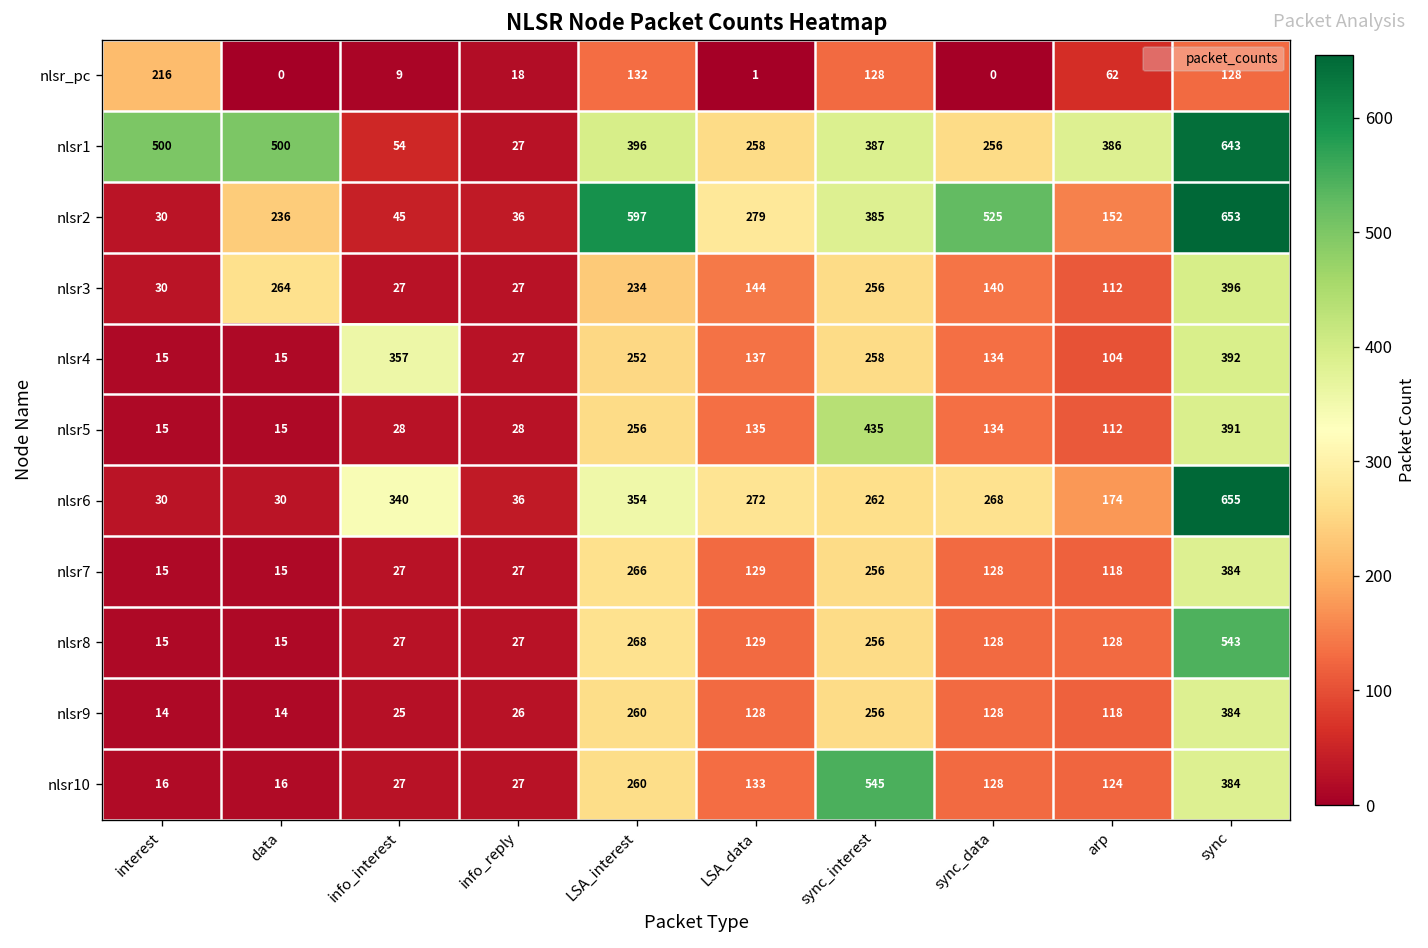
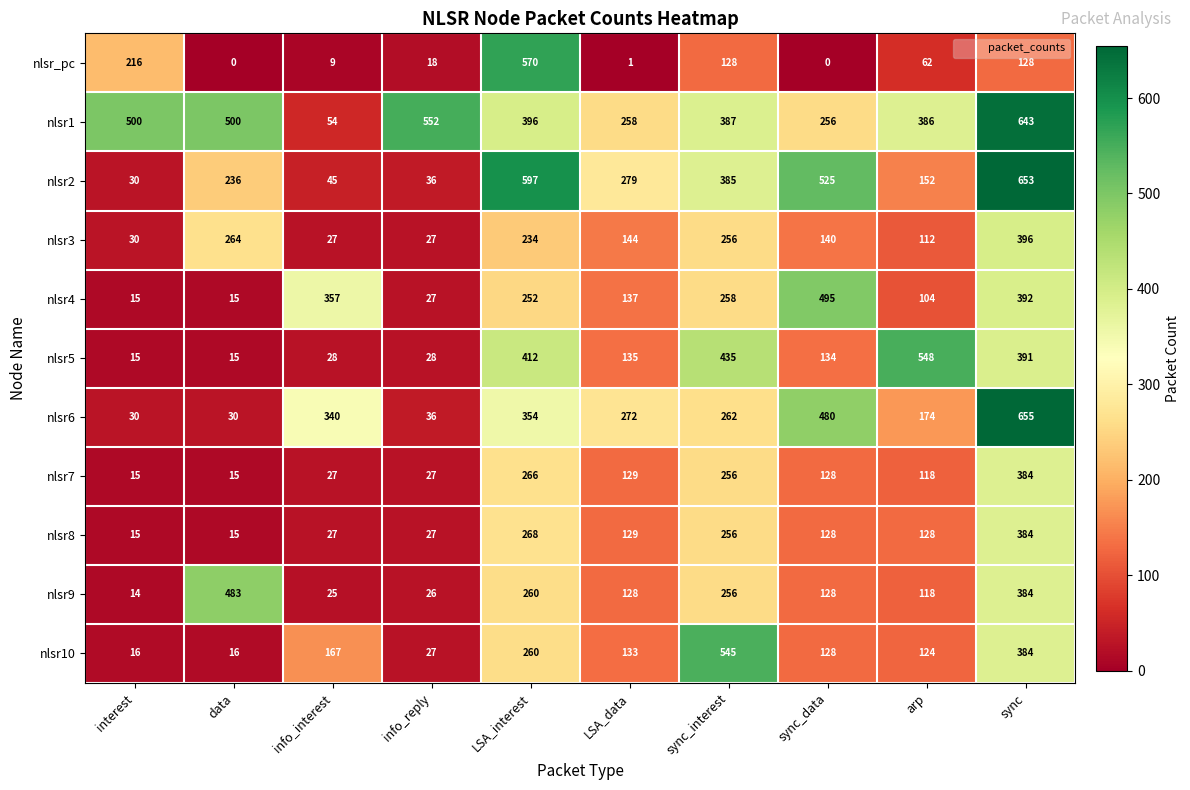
nlsr_pc, LSA_interest: 132 -> 570
nlsr1, info_reply: 27 -> 552
nlsr4, sync_data: 134 -> 495
nlsr5, LSA_interest: 256 -> 412
nlsr5, arp: 112 -> 548
nlsr6, sync_data: 268 -> 480
nlsr8, sync: 543 -> 384
nlsr9, data: 14 -> 483
nlsr10, info_interest: 27 -> 167
